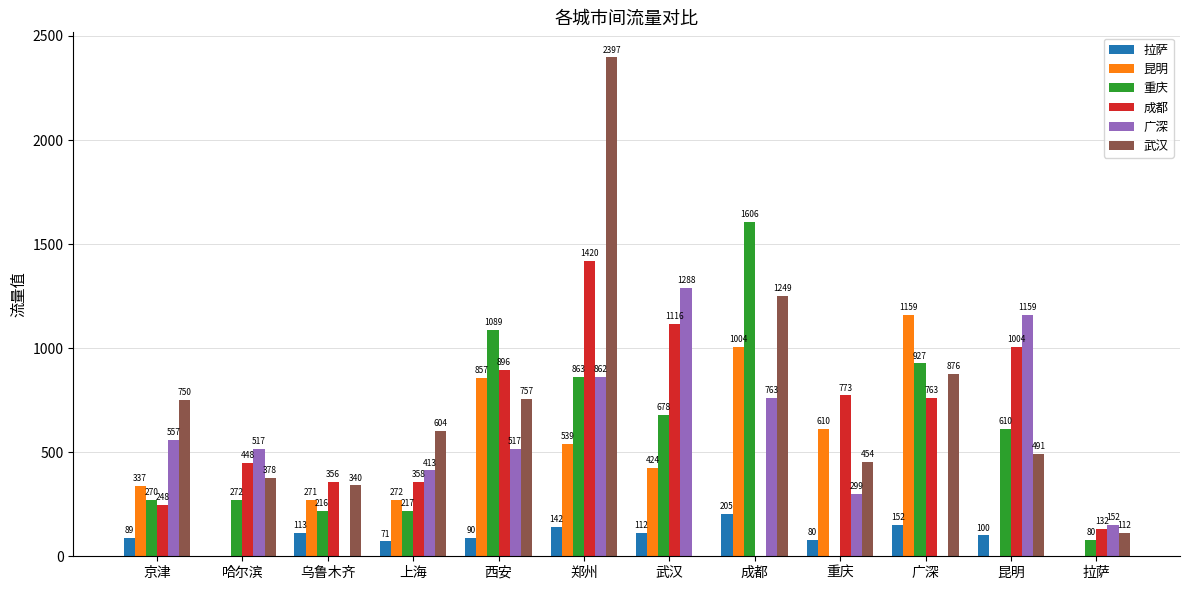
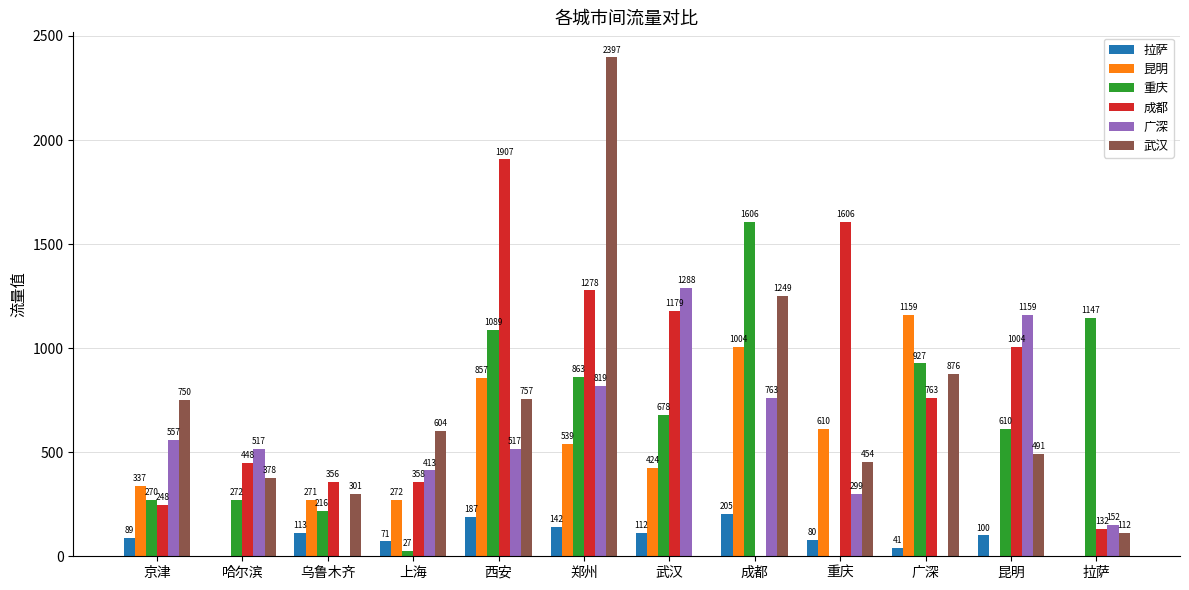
武汉, 乌鲁木齐: 340 -> 301
重庆, 上海: 217 -> 27
拉萨, 西安: 90 -> 187
成都, 西安: 896 -> 1907
成都, 郑州: 1420 -> 1278
广深, 郑州: 862 -> 819
成都, 武汉: 1116 -> 1179
成都, 重庆: 773 -> 1606
拉萨, 广深: 152 -> 41
重庆, 拉萨: 80 -> 1147
